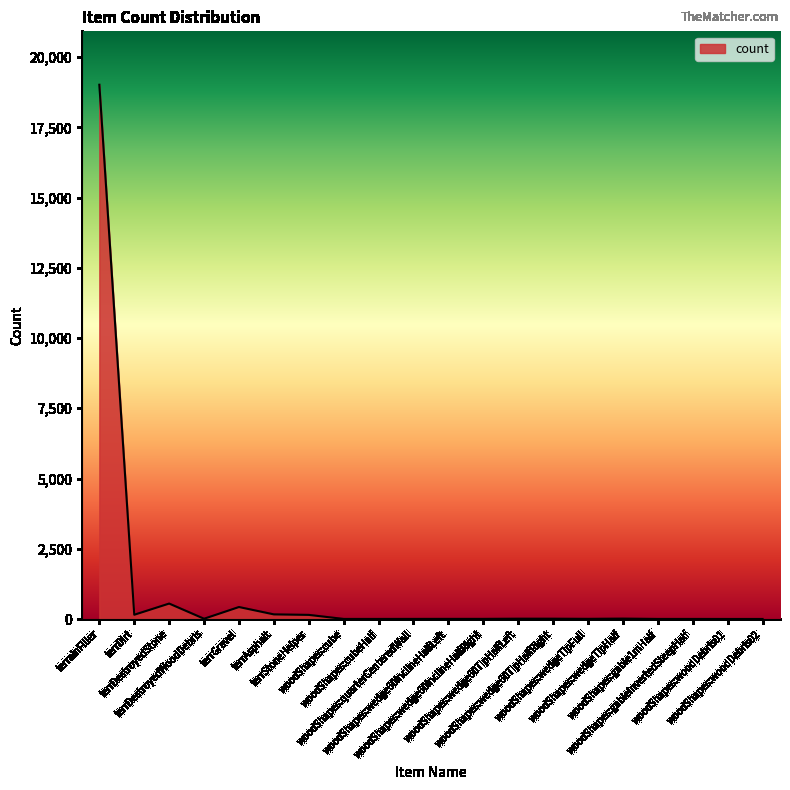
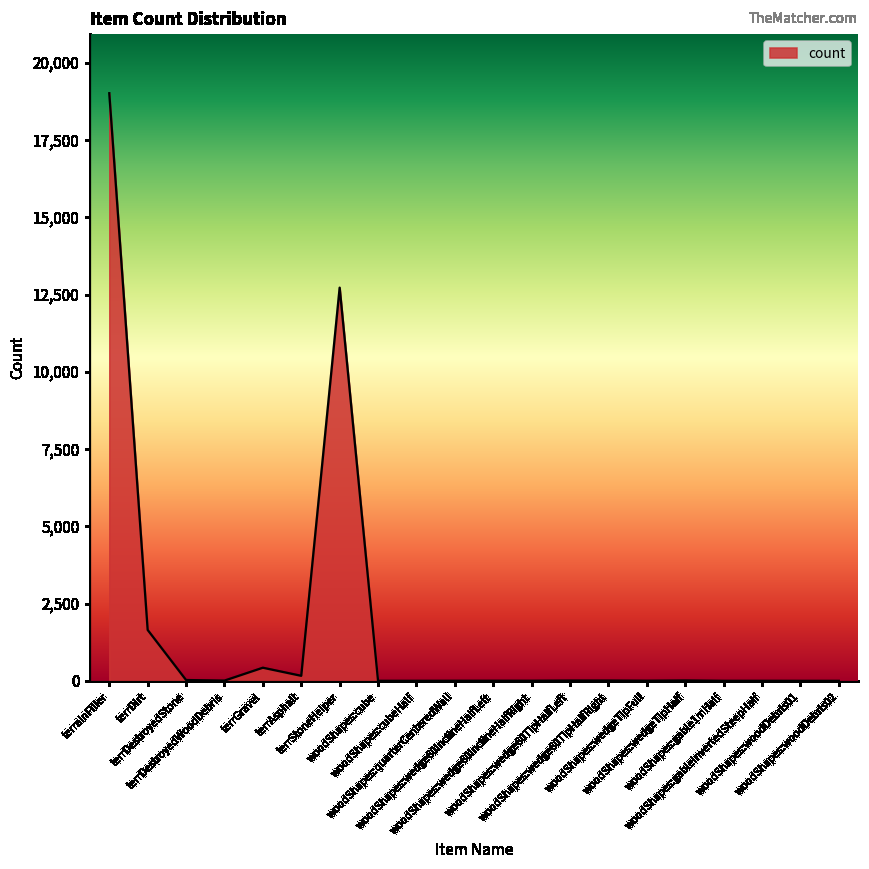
terrDirt: 200 -> 1,600
terrDestroyedStone: 500 -> 0
terrStoneHelper: 100 -> 12,700
